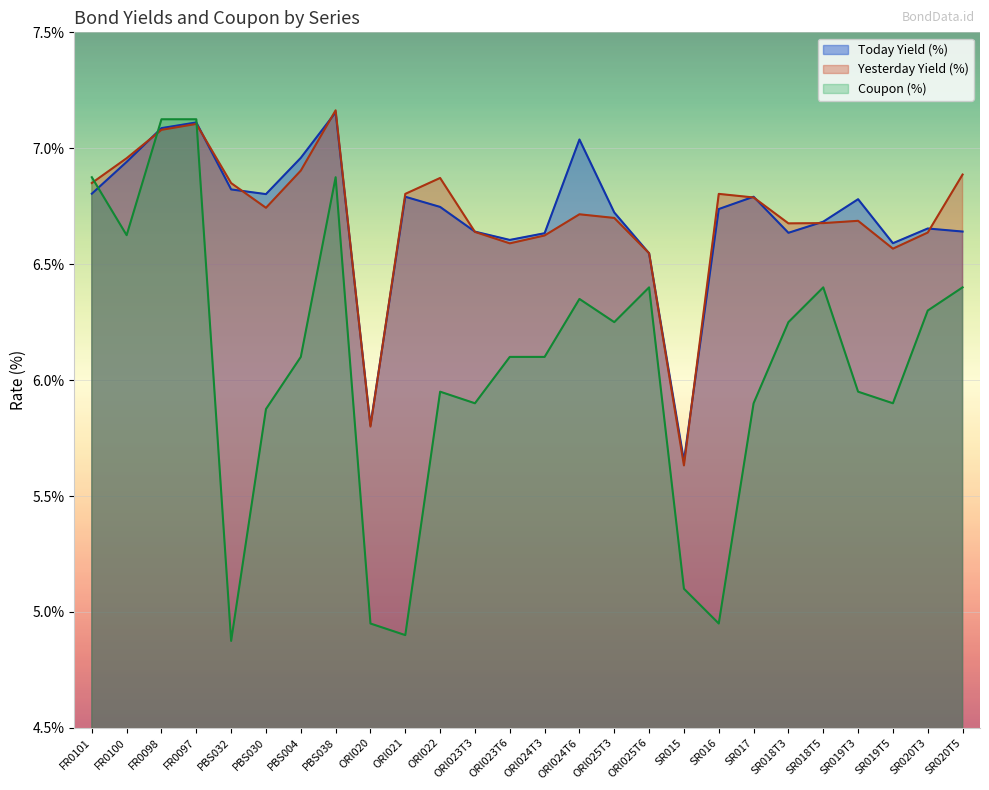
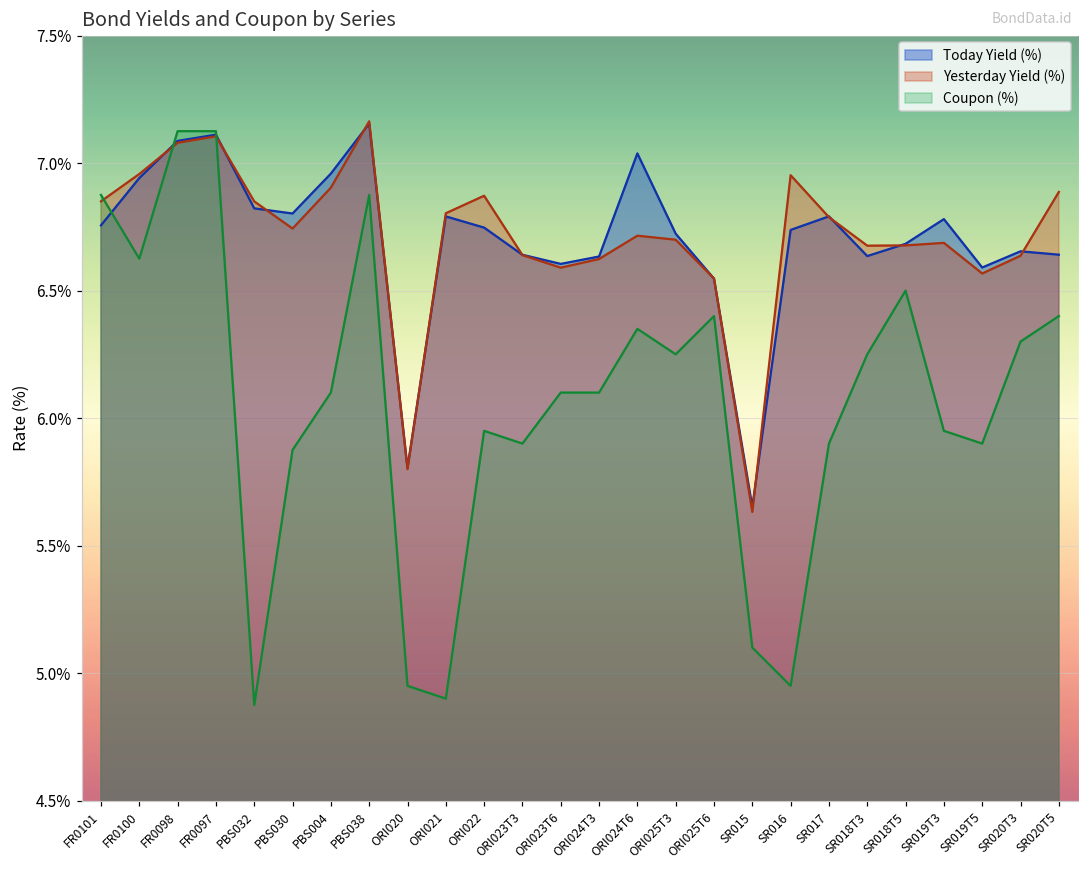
Today Yield (%), FR0101: 6.80% -> 6.76%
Yesterday Yield (%), SR016: 6.80% -> 6.95%
Coupon (%), SR018T5: 6.4% -> 6.5%
